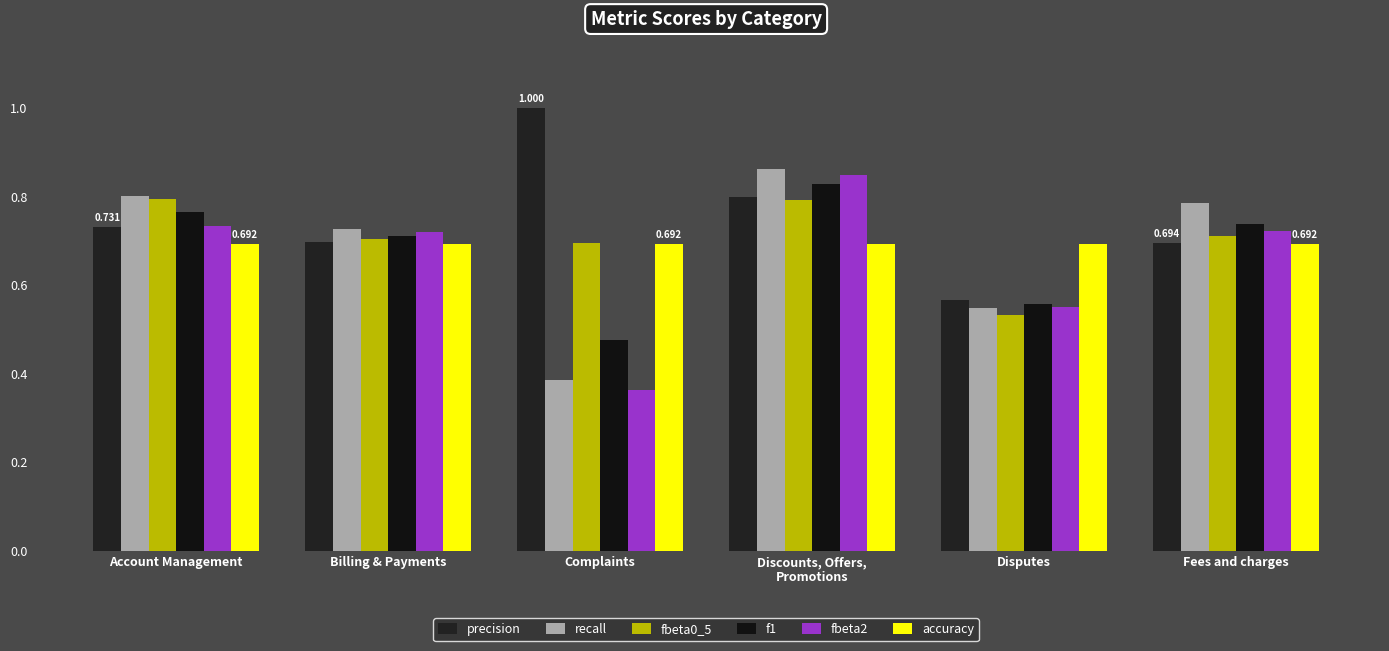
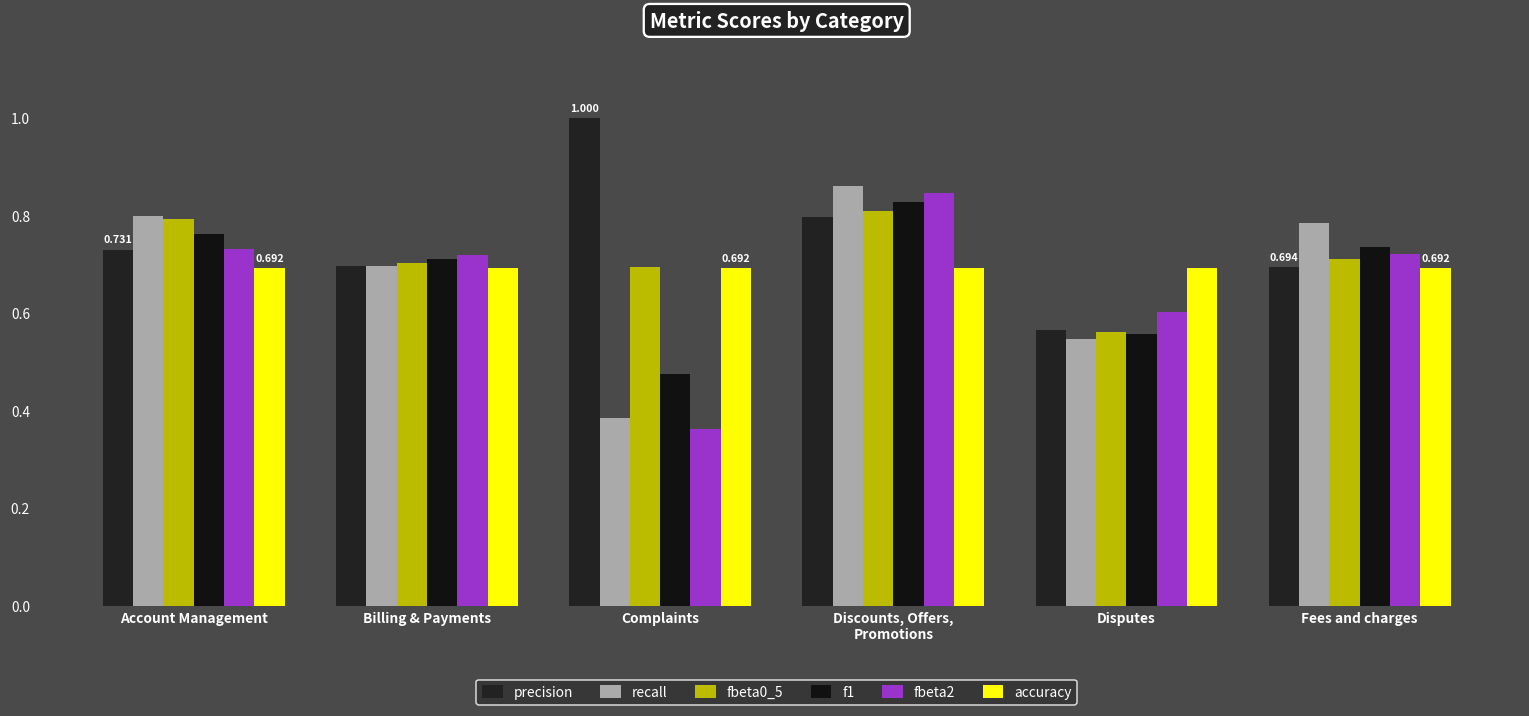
recall, Billing & Payments: 0.73 -> 0.70
fbeta0_5, Discounts, Offers, Promotions: 0.79 -> 0.81
fbeta0_5, Disputes: 0.53 -> 0.56
fbeta2, Disputes: 0.55 -> 0.60
